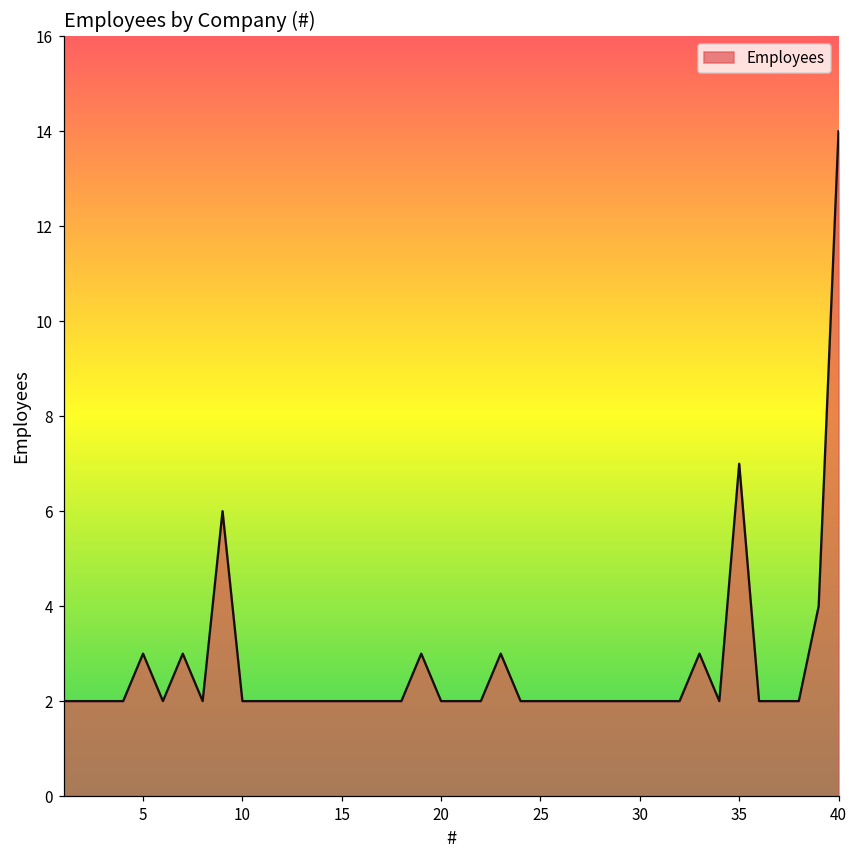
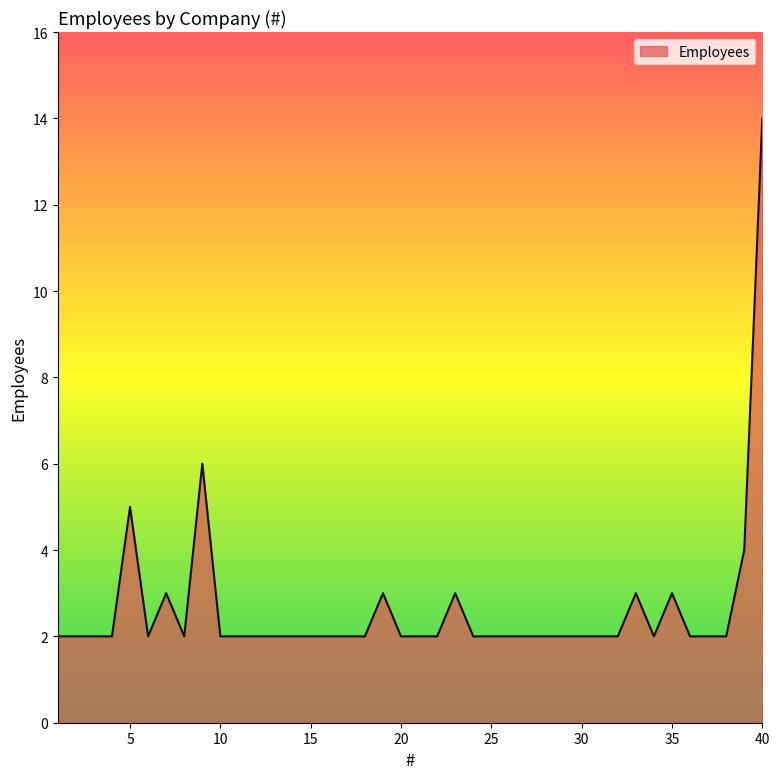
5: 3 -> 5
35: 7 -> 3
